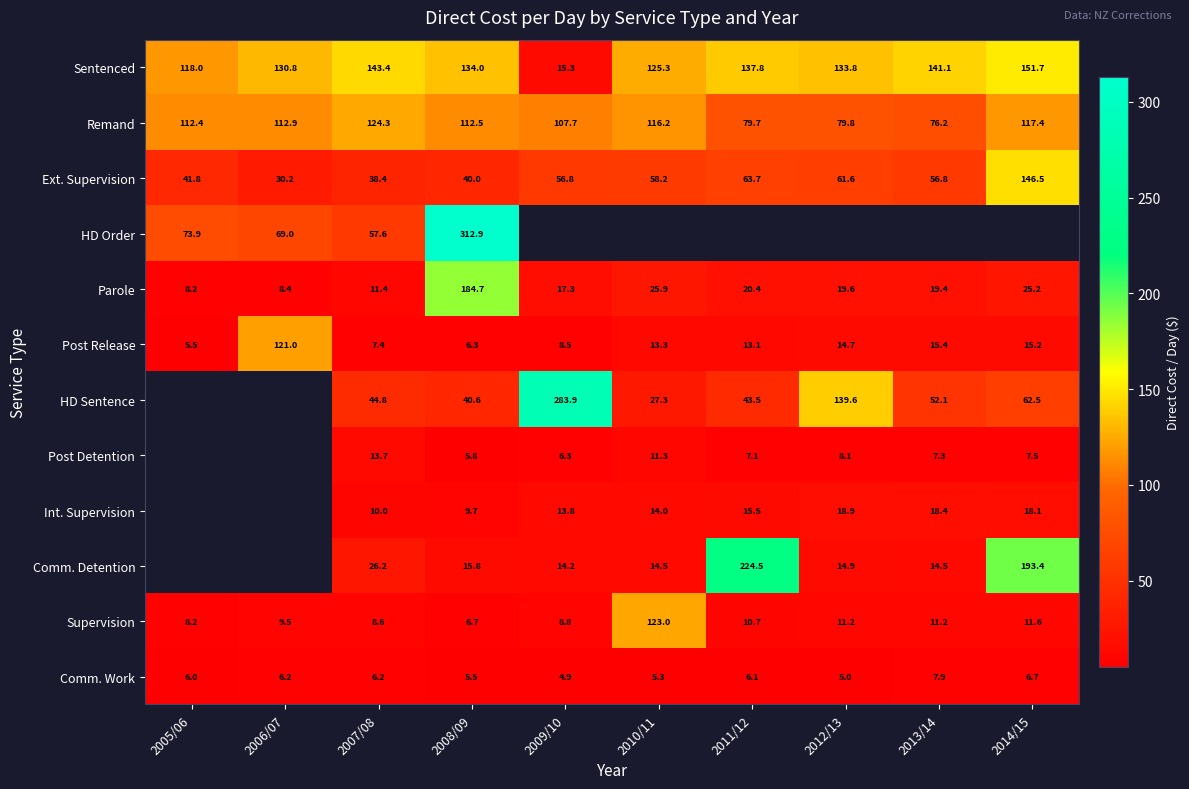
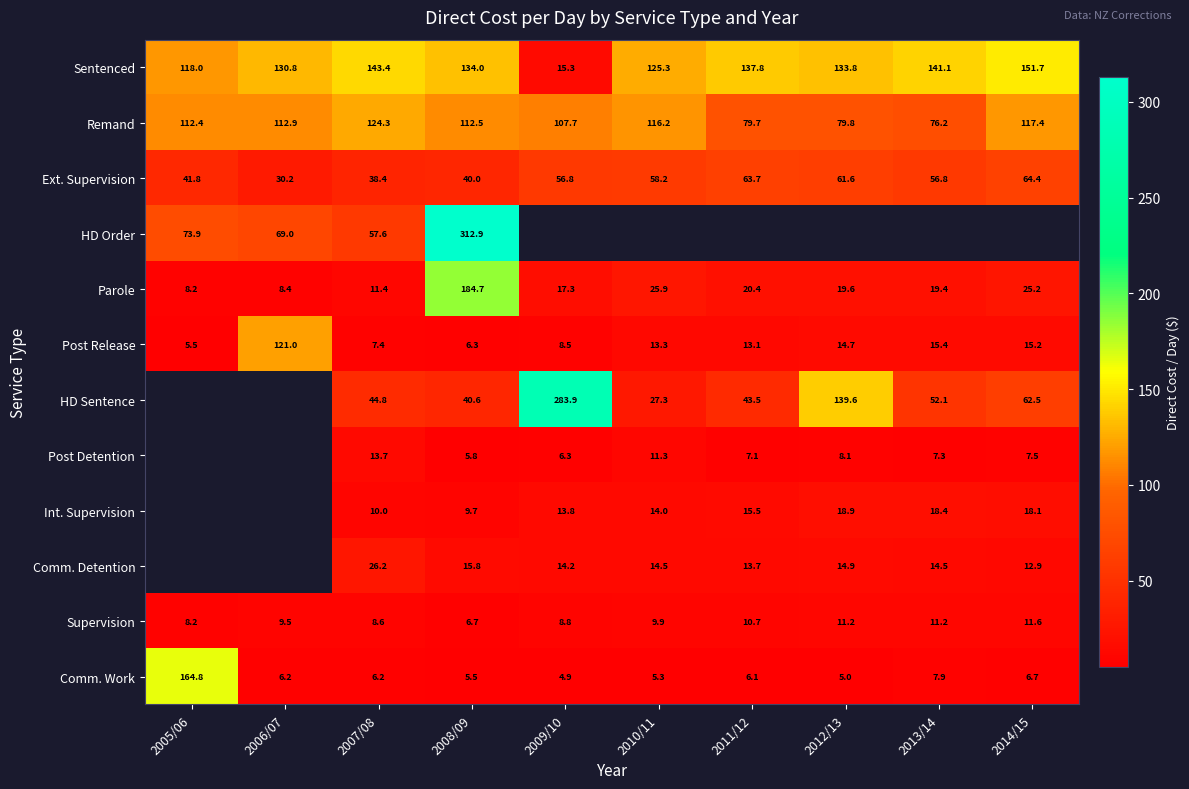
Ext. Supervision, 2014/15: 146.5 -> 64.4
Comm. Detention, 2011/12: 224.5 -> 13.7
Comm. Detention, 2014/15: 193.4 -> 12.9
Supervision, 2010/11: 123.0 -> 9.9
Comm. Work, 2005/06: 6.0 -> 164.8
